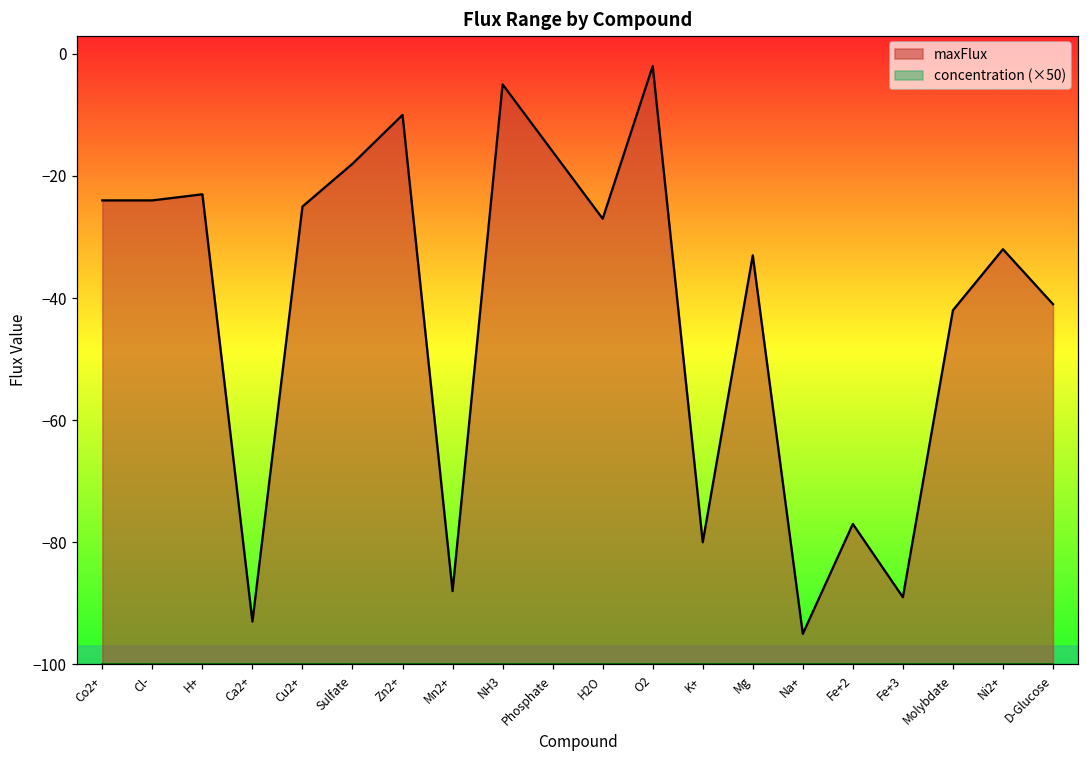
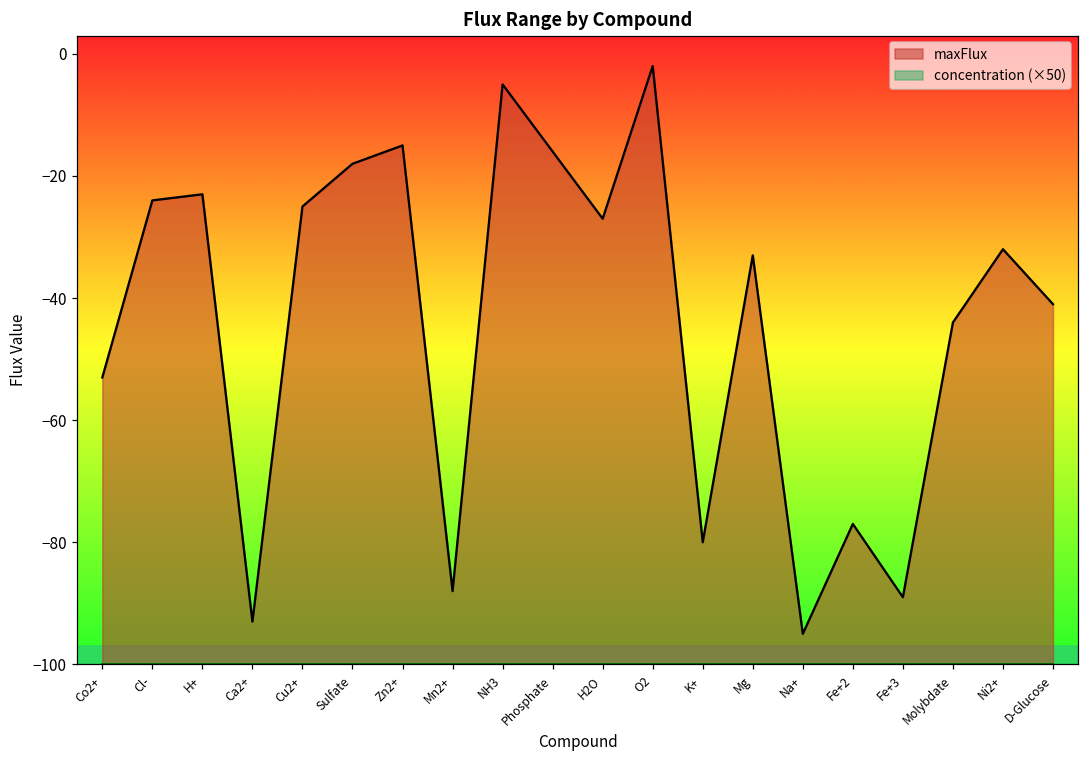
maxFlux, Co2+: -24 -> -53
maxFlux, Zn2+: -10 -> -15
maxFlux, Molybdate: -42 -> -44
